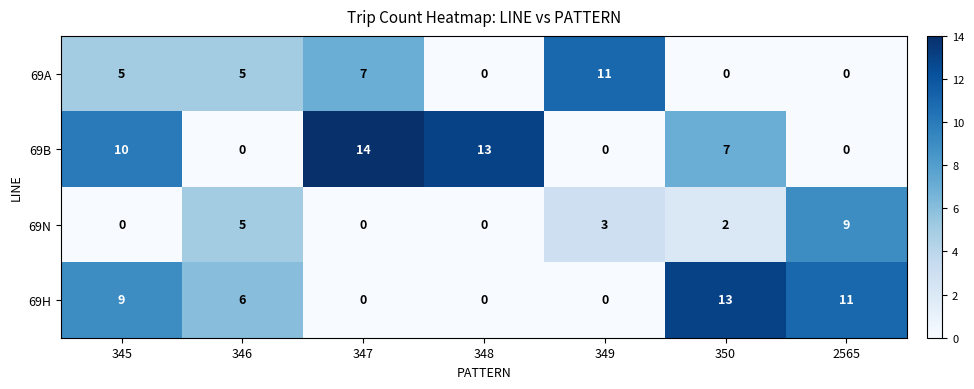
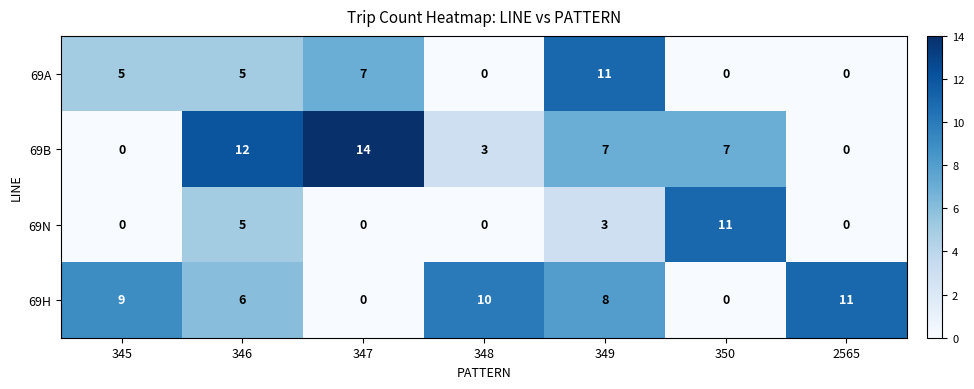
69B, 345: 10 -> 0
69B, 346: 0 -> 12
69B, 348: 13 -> 3
69B, 349: 0 -> 7
69N, 350: 2 -> 11
69N, 2565: 9 -> 0
69H, 348: 0 -> 10
69H, 349: 0 -> 8
69H, 350: 13 -> 0
